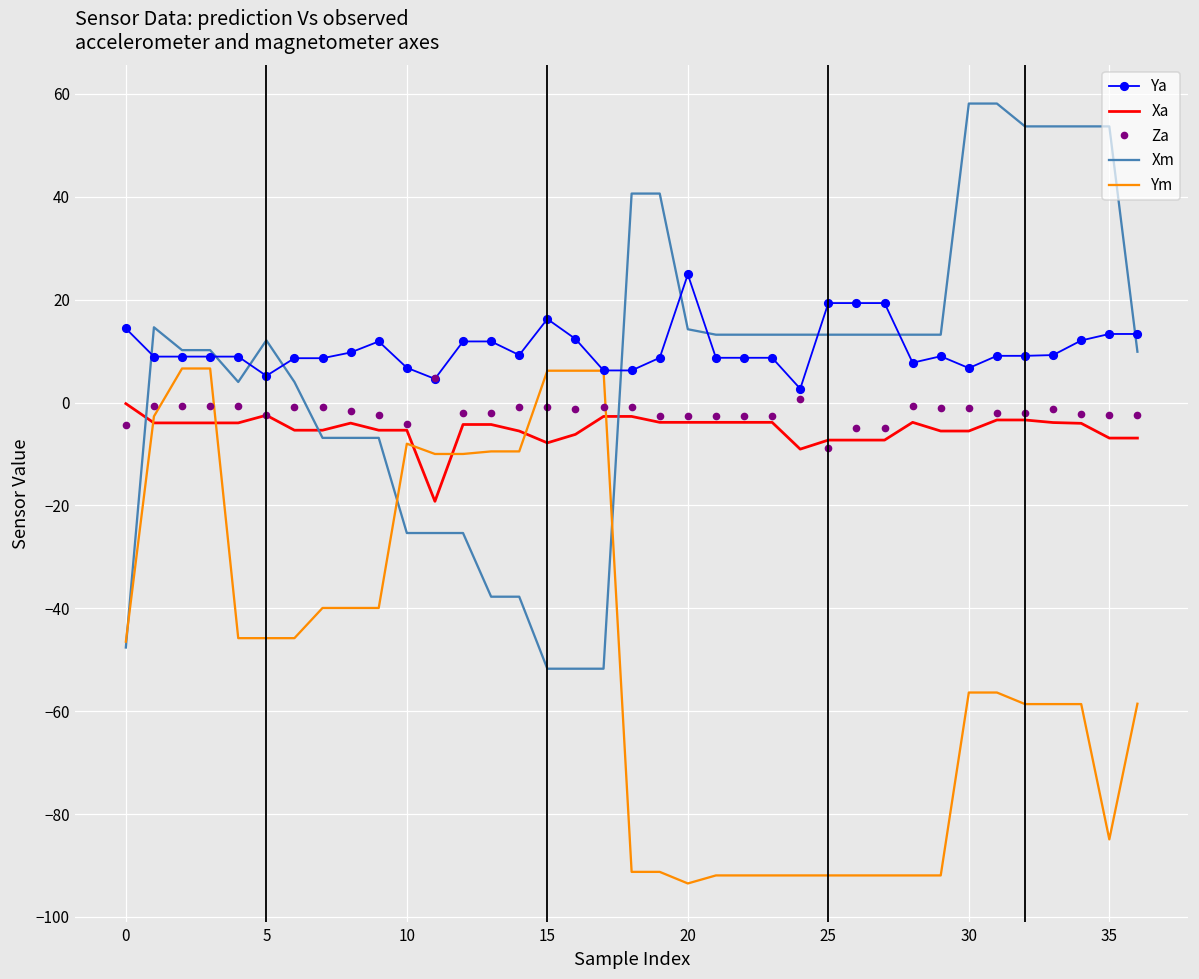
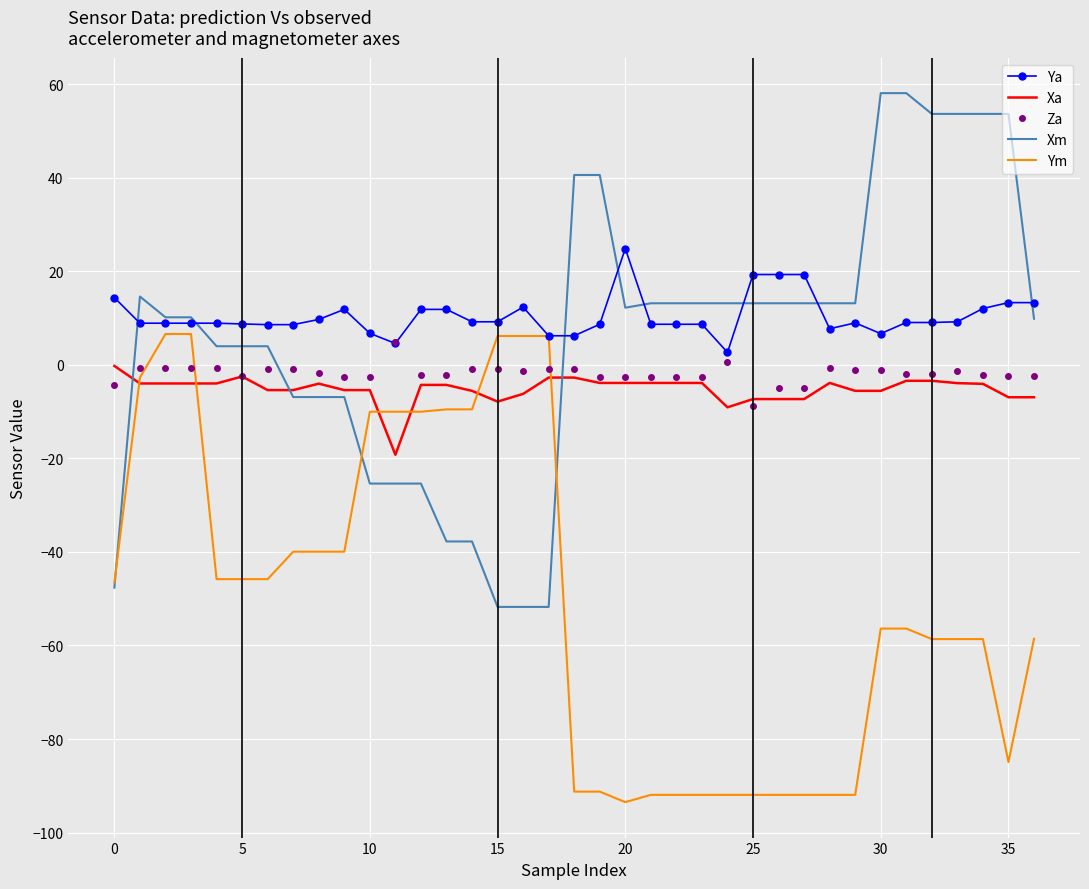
Ya, 5: 5 -> 9
Xm, 5: 12 -> 4
Za, 10: -4 -> -2
Ym, 10: -8 -> -10
Ya, 15: 16 -> 9
Xm, 20: 14 -> 12
